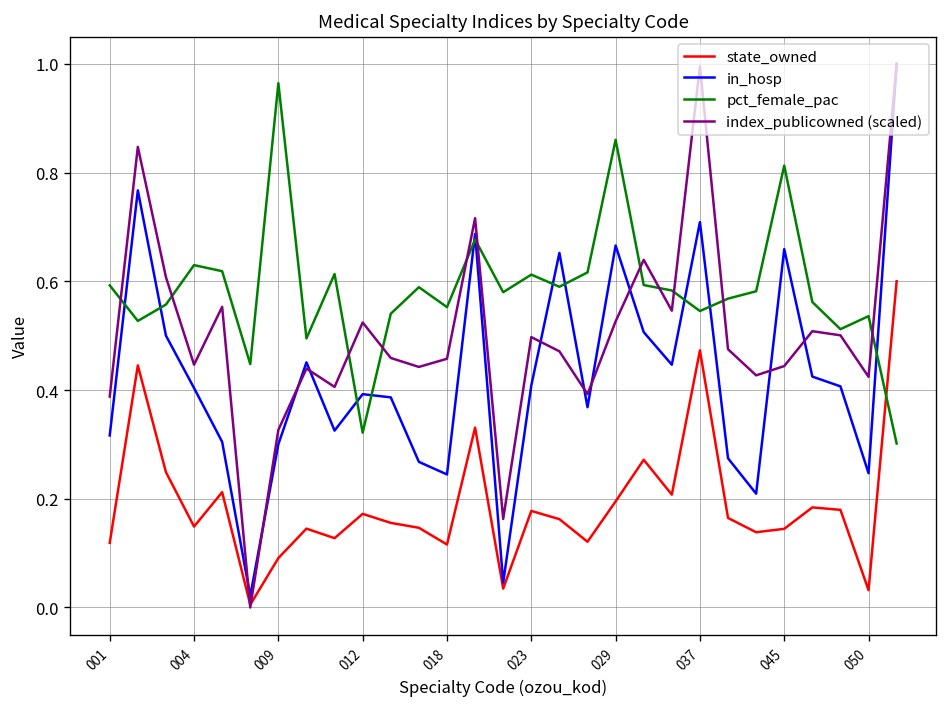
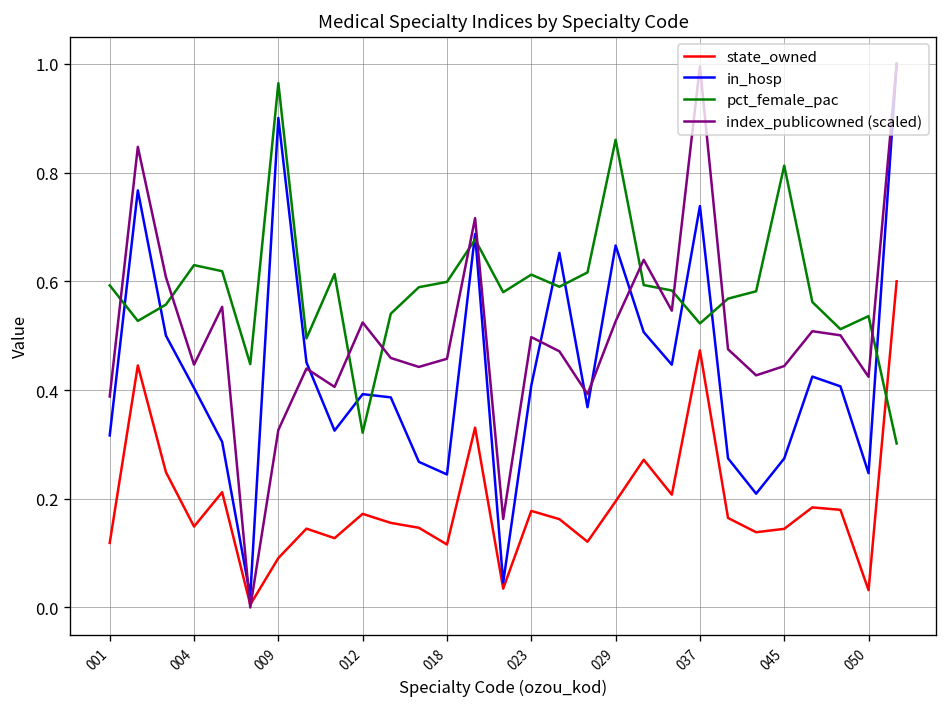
in_hosp, 009: 0.30 -> 0.90
pct_female_pac, 018: 0.55 -> 0.60
in_hosp, 037: 0.71 -> 0.74
pct_female_pac, 037: 0.55 -> 0.52
in_hosp, 045: 0.66 -> 0.27
